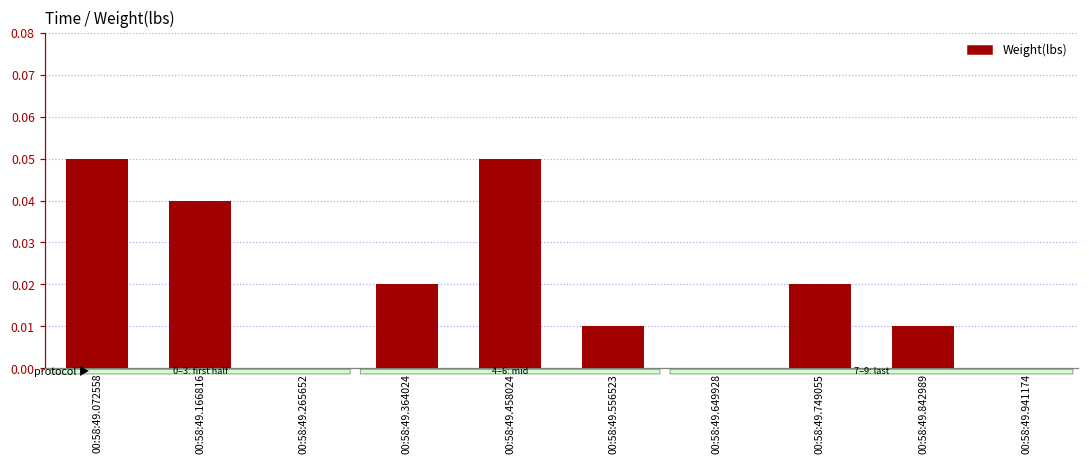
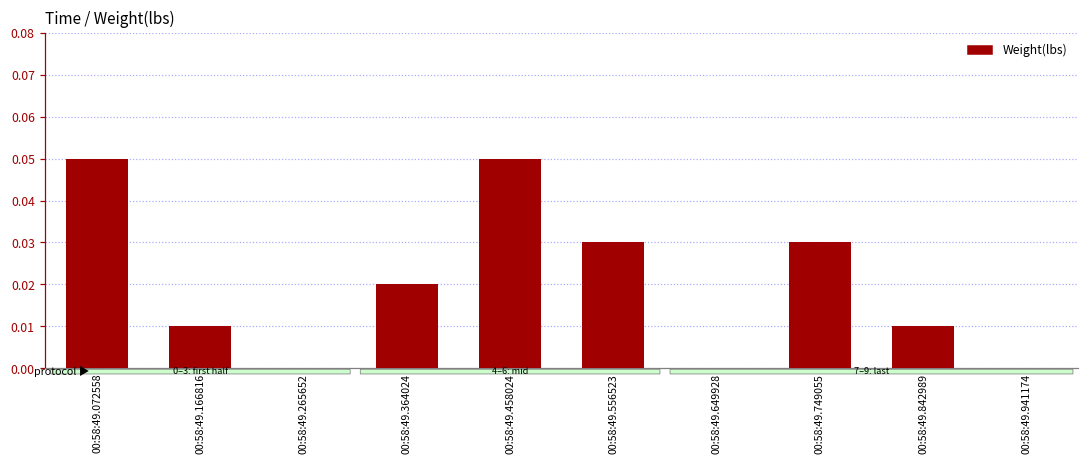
00:58:49.166816: 0.04 -> 0.01
00:58:49.556523: 0.01 -> 0.03
00:58:49.749055: 0.02 -> 0.03
